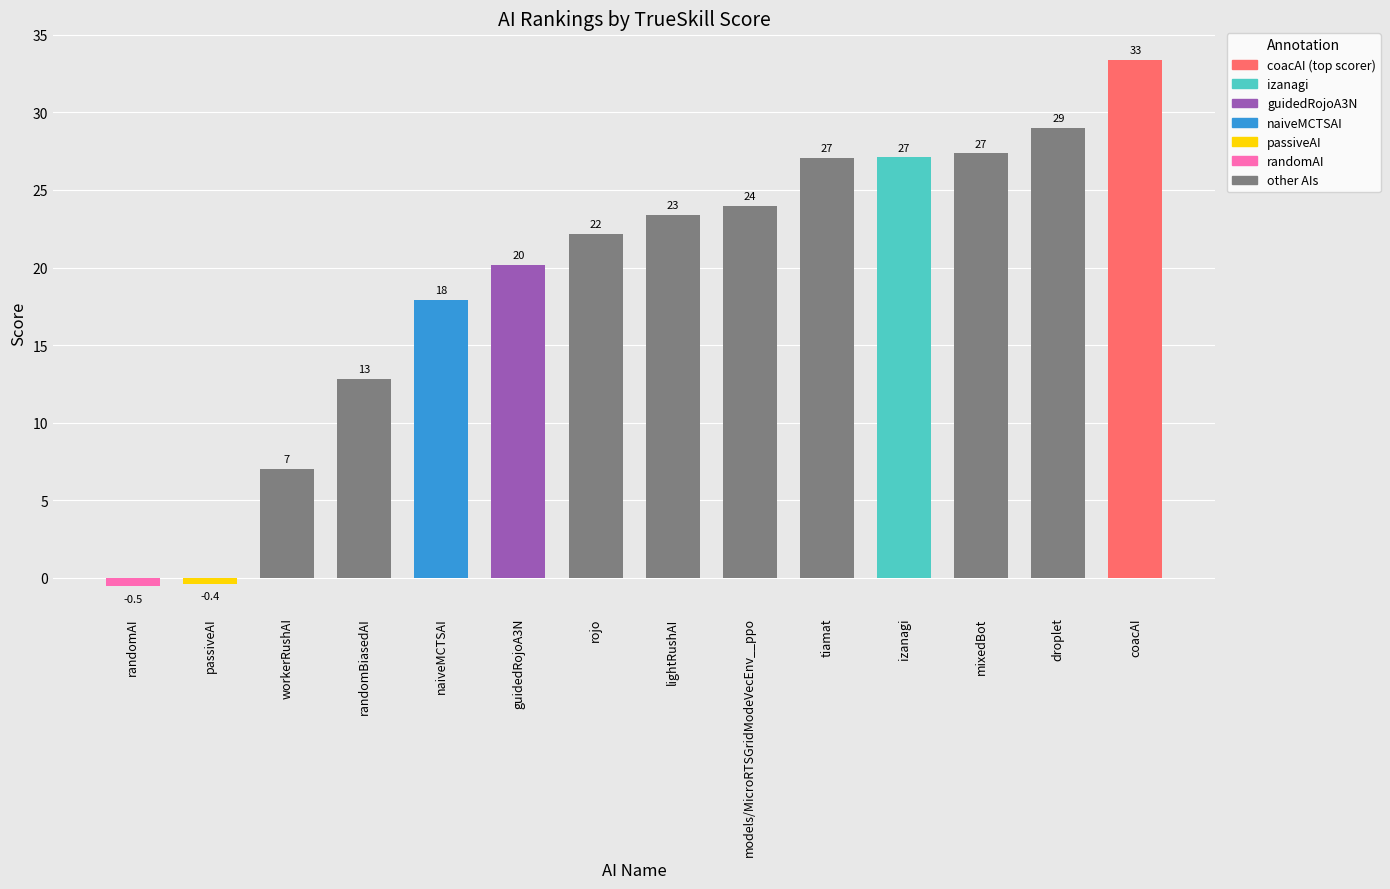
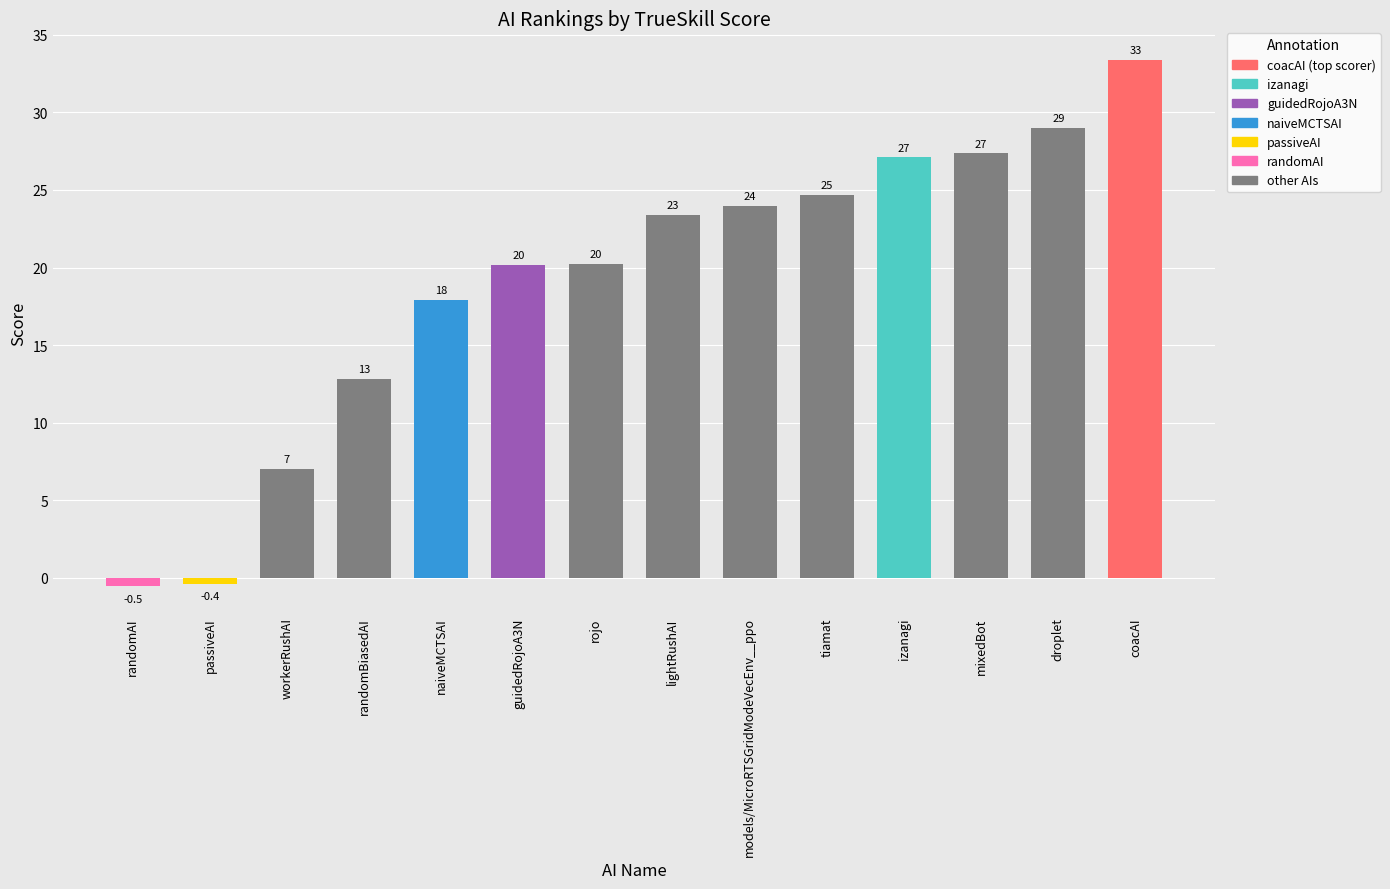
rojo: 22 -> 20
tiamat: 27 -> 25
